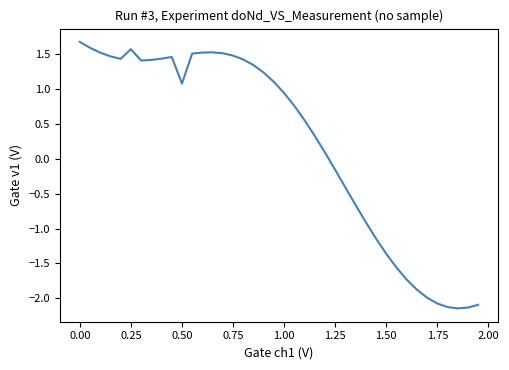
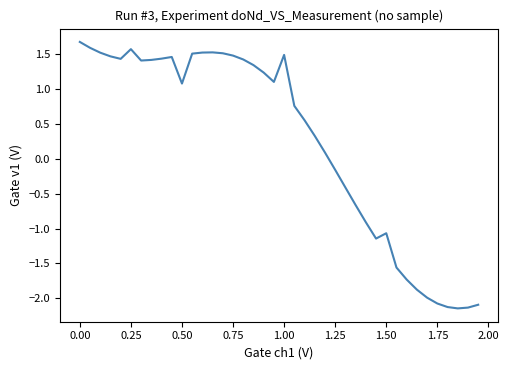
1.00: 0.9 -> 1.5
1.50: -1.4 -> -1.1
